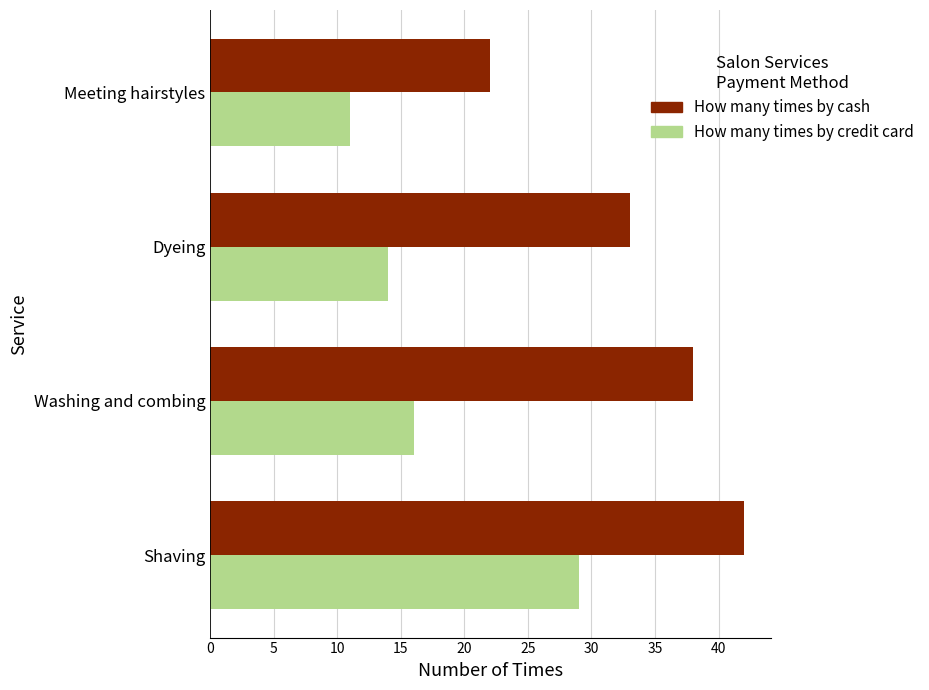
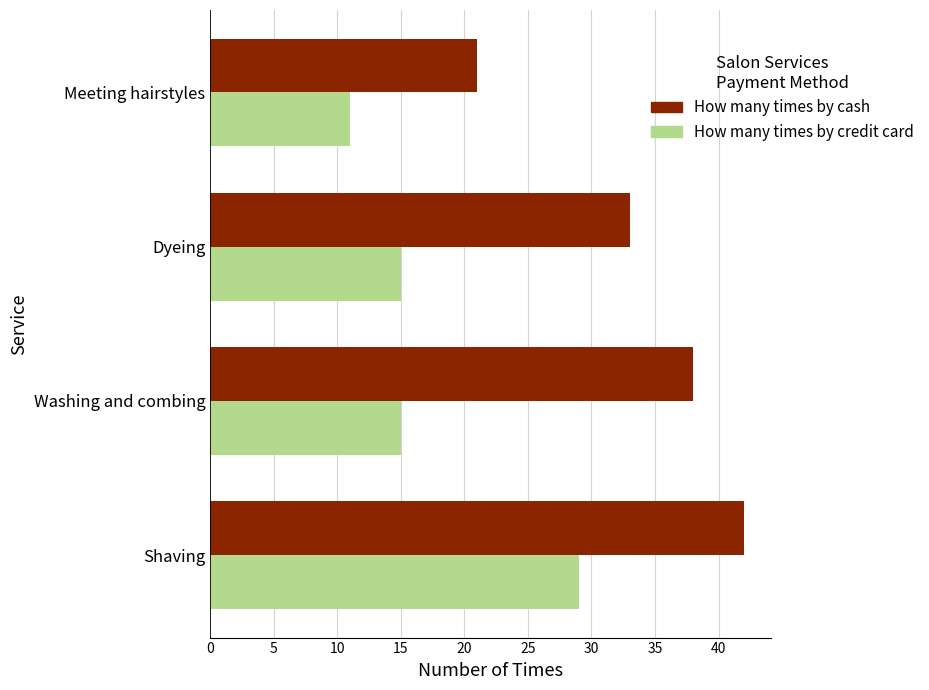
How many times by cash, Meeting hairstyles: 22 -> 21
How many times by credit card, Dyeing: 14 -> 15
How many times by credit card, Washing and combing: 16 -> 15
